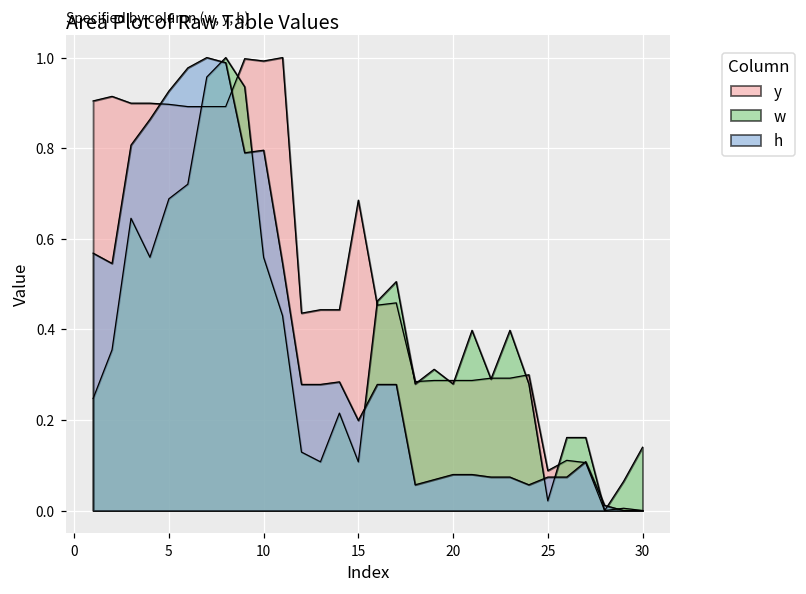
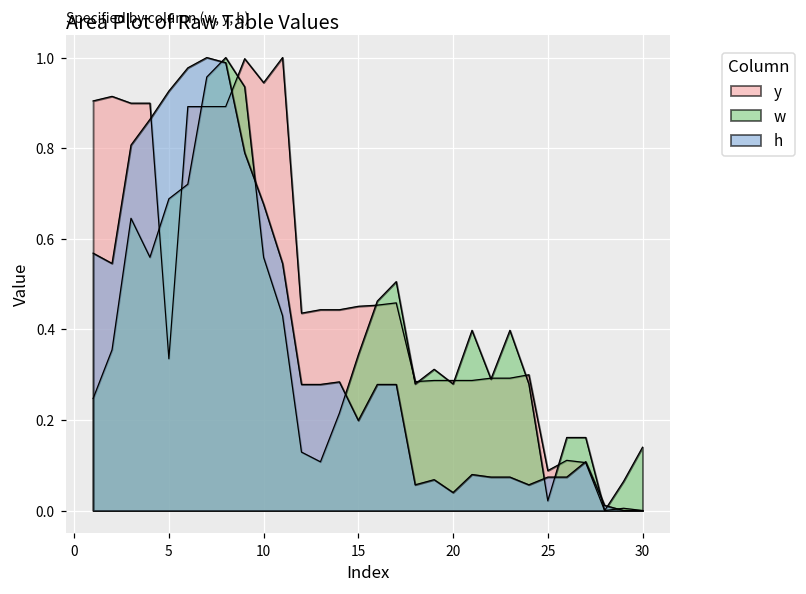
y, 5: 0.90 -> 0.34
y, 10: 0.99 -> 0.94
h, 10: 0.80 -> 0.68
y, 15: 0.69 -> 0.45
w, 15: 0.11 -> 0.34
h, 20: 0.08 -> 0.04
